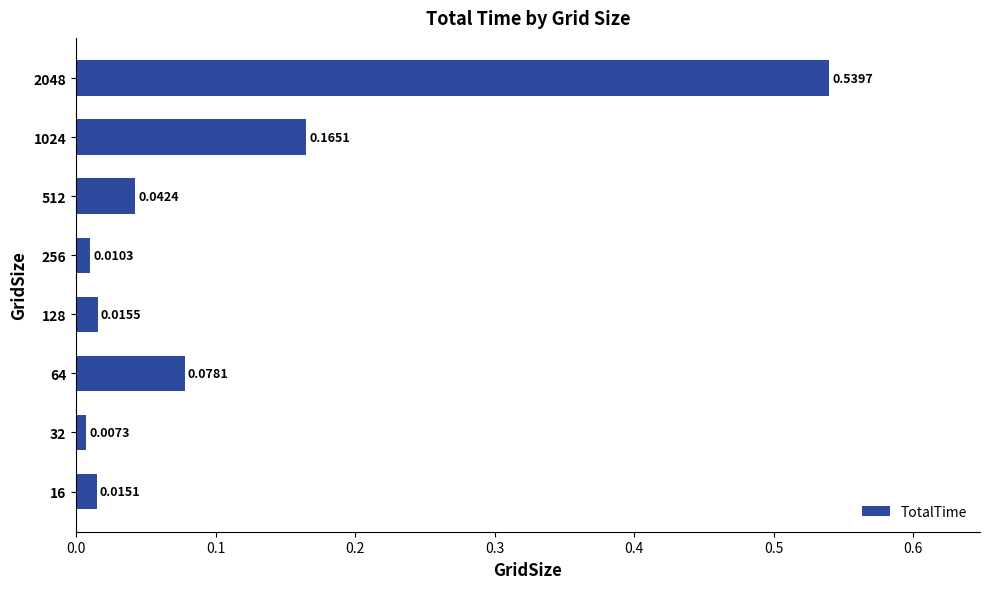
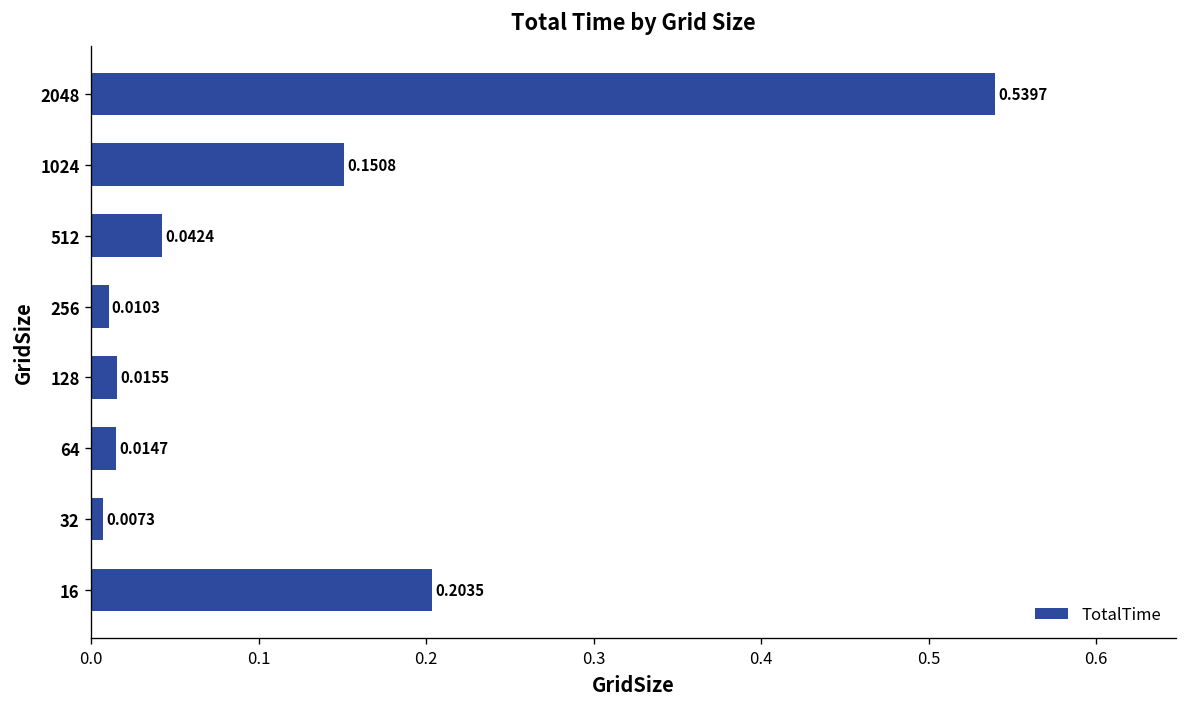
1024: 0.1651 -> 0.1508
64: 0.0781 -> 0.0147
16: 0.0151 -> 0.2035
